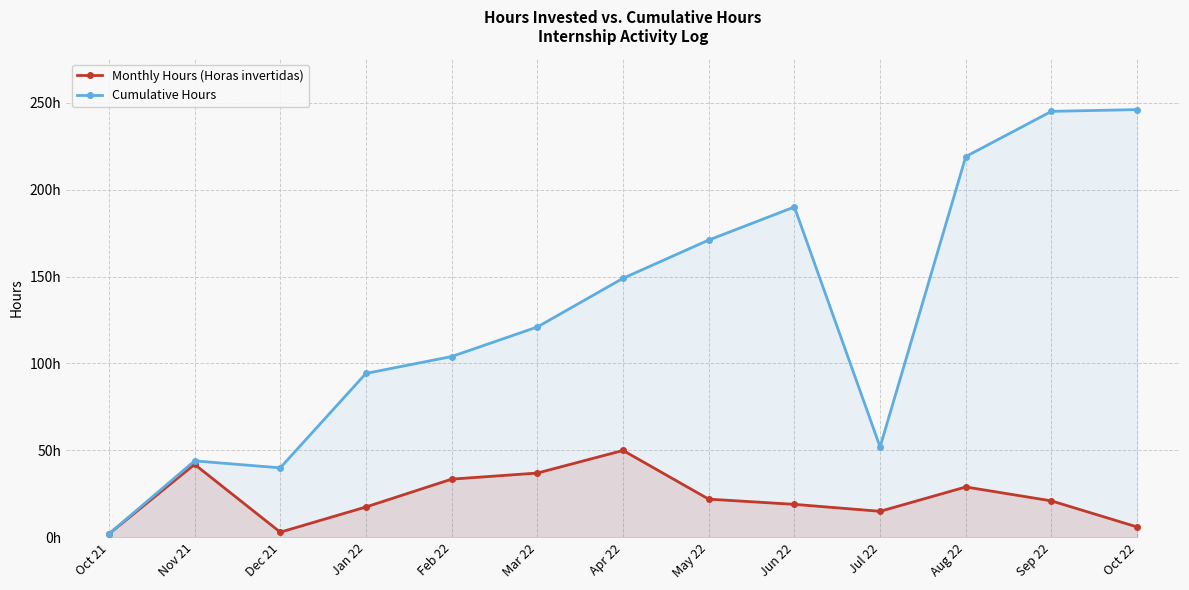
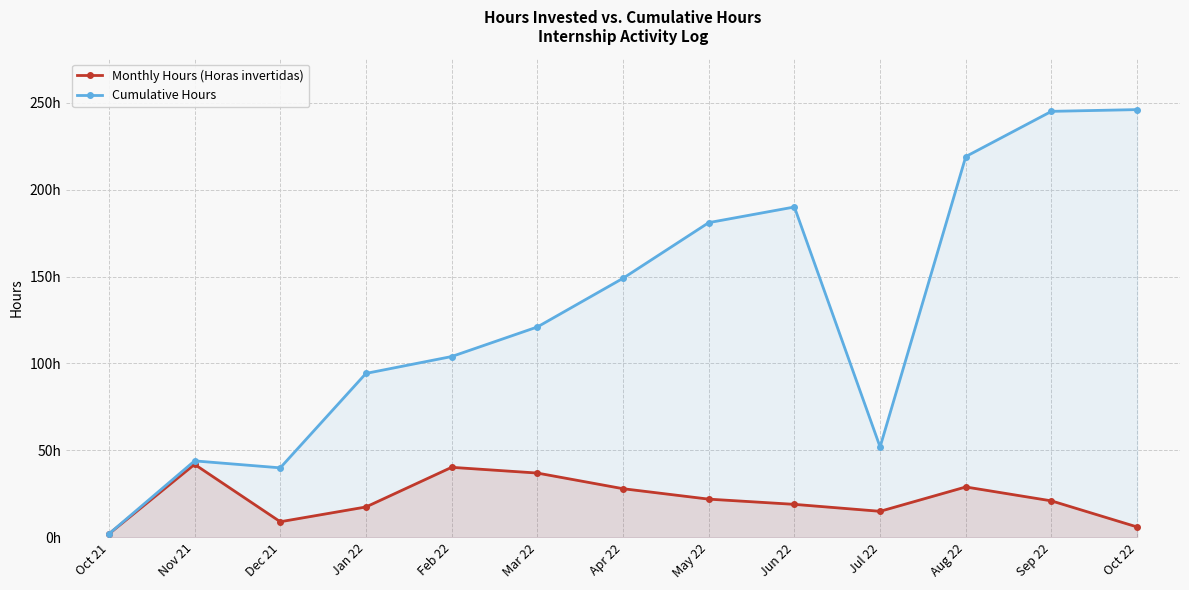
Monthly Hours (Horas invertidas), Dec 21: 3h -> 9h
Monthly Hours (Horas invertidas), Feb 22: 34h -> 40h
Monthly Hours (Horas invertidas), Apr 22: 50h -> 28h
Cumulative Hours, May 22: 171h -> 181h
